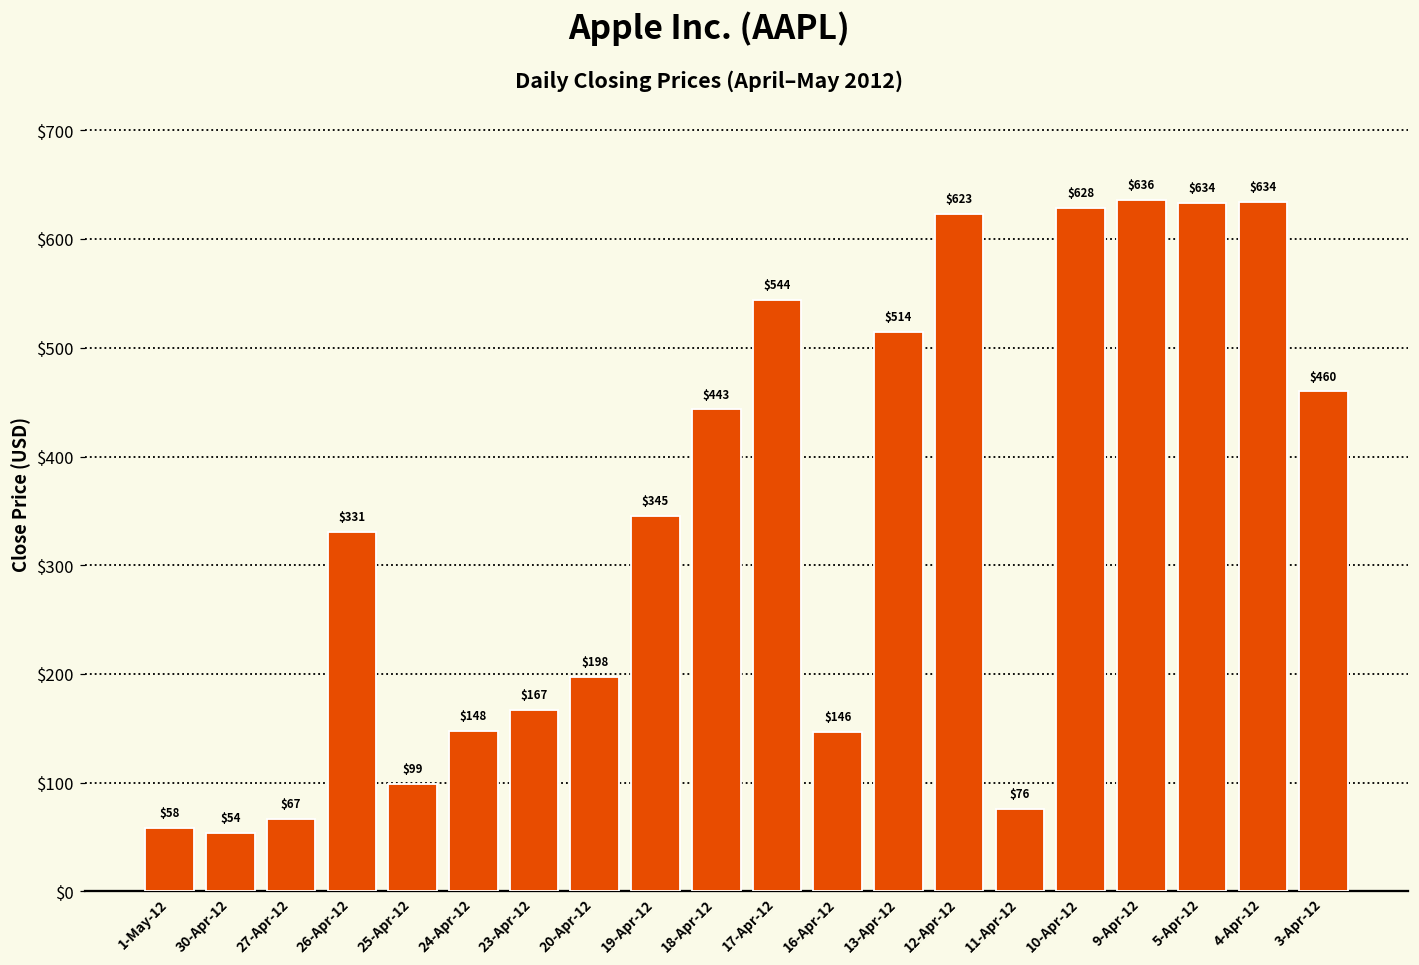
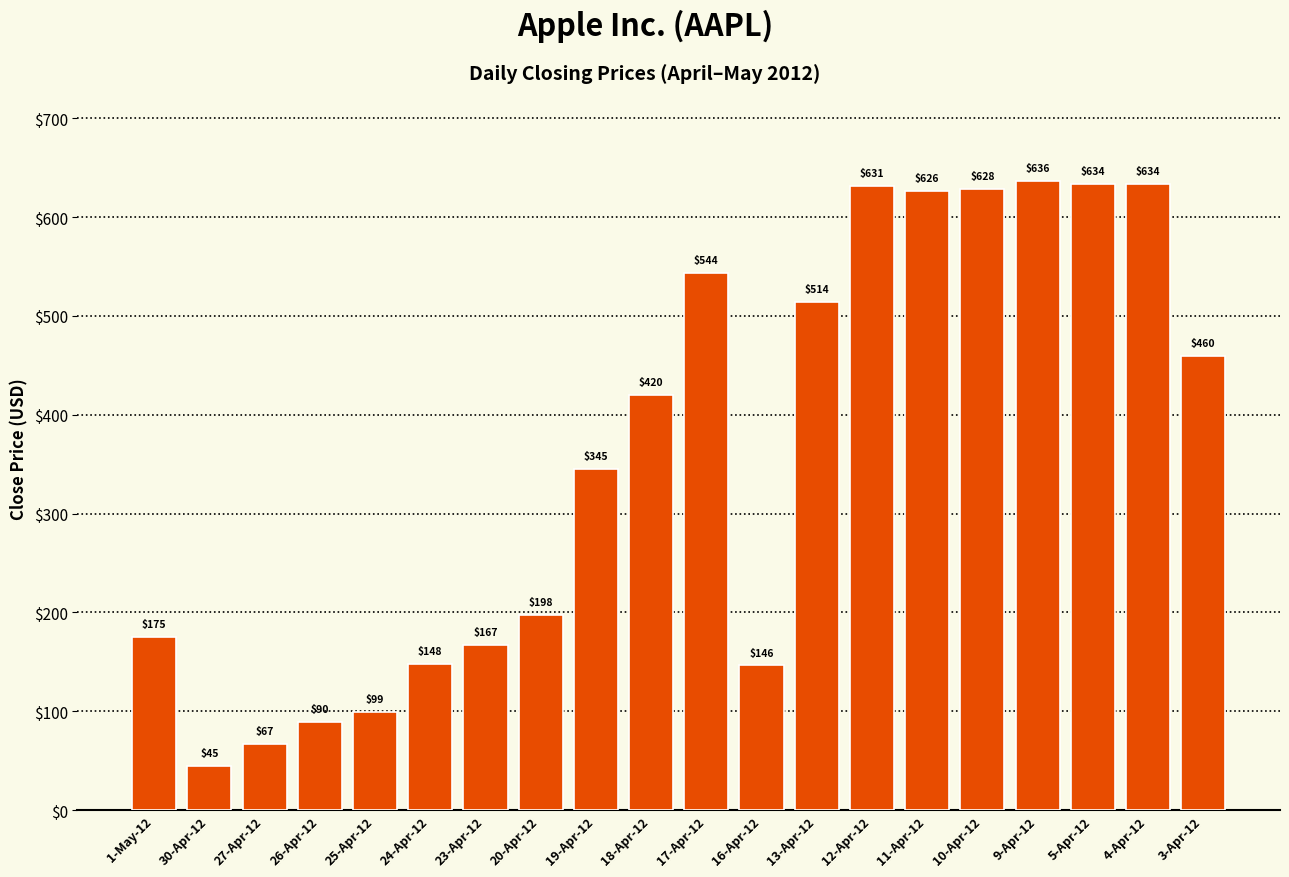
1-May-12: $58 -> $175
30-Apr-12: $54 -> $45
26-Apr-12: $331 -> $90
18-Apr-12: $443 -> $420
12-Apr-12: $623 -> $631
11-Apr-12: $76 -> $626
